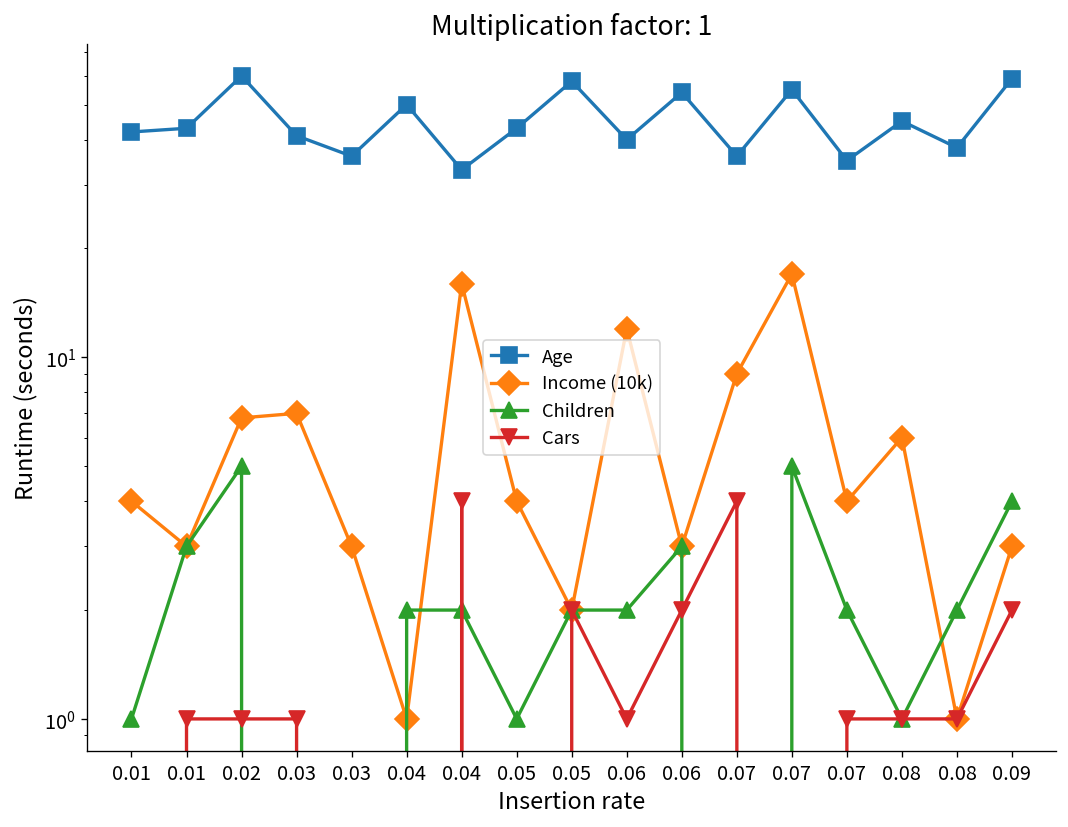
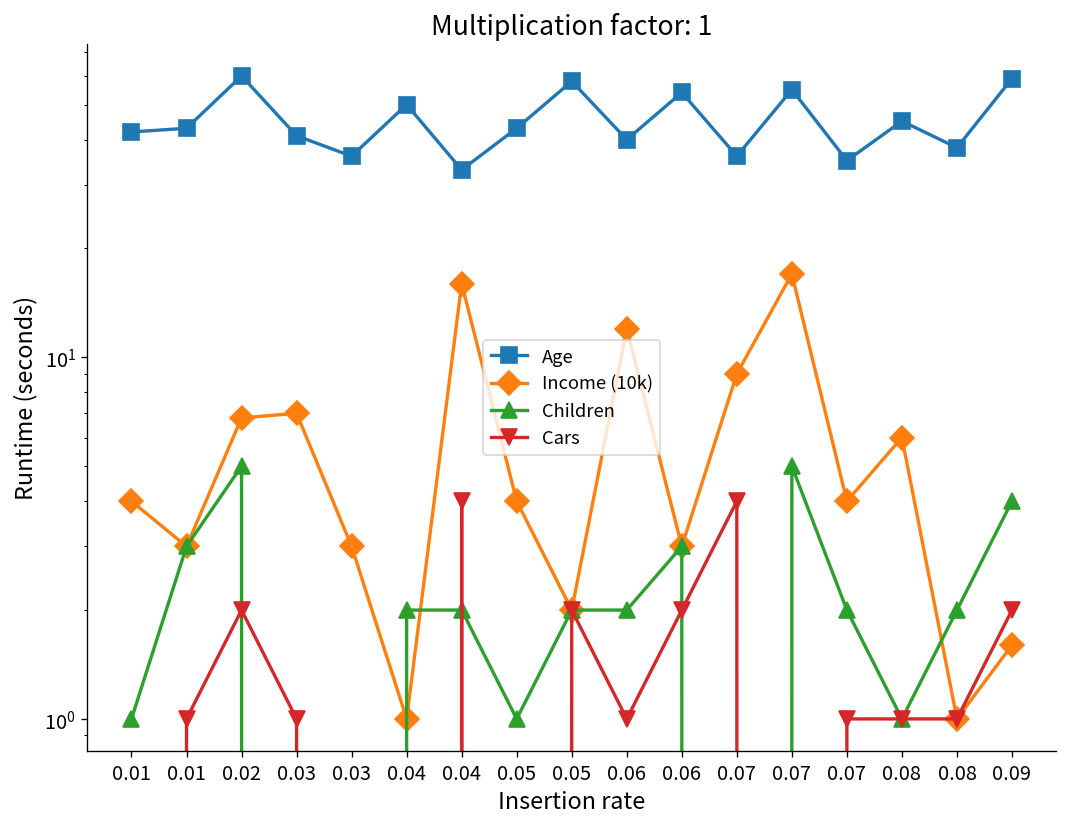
Cars, 0.02: 1 -> 2
Income (10k), 0.09: 3.0 -> 1.6
